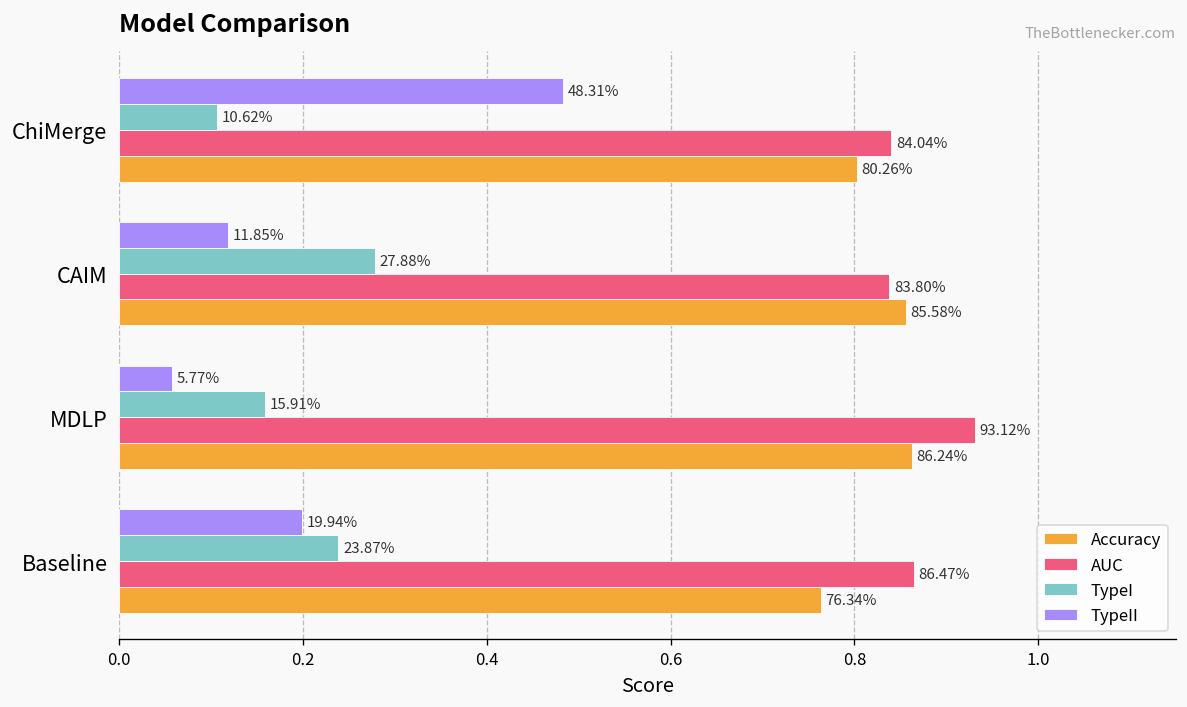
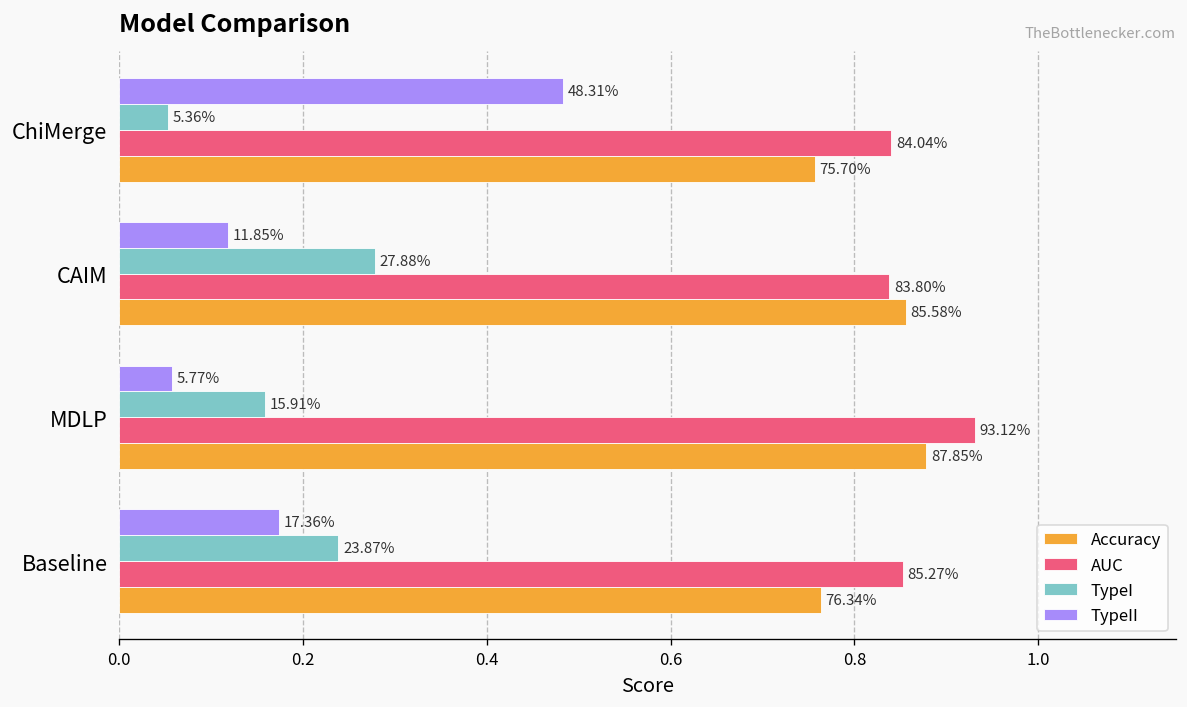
TypeI, ChiMerge: 10.62% -> 5.36%
Accuracy, ChiMerge: 80.26% -> 75.70%
Accuracy, MDLP: 86.24% -> 87.85%
TypeII, Baseline: 19.94% -> 17.36%
AUC, Baseline: 86.47% -> 85.27%
